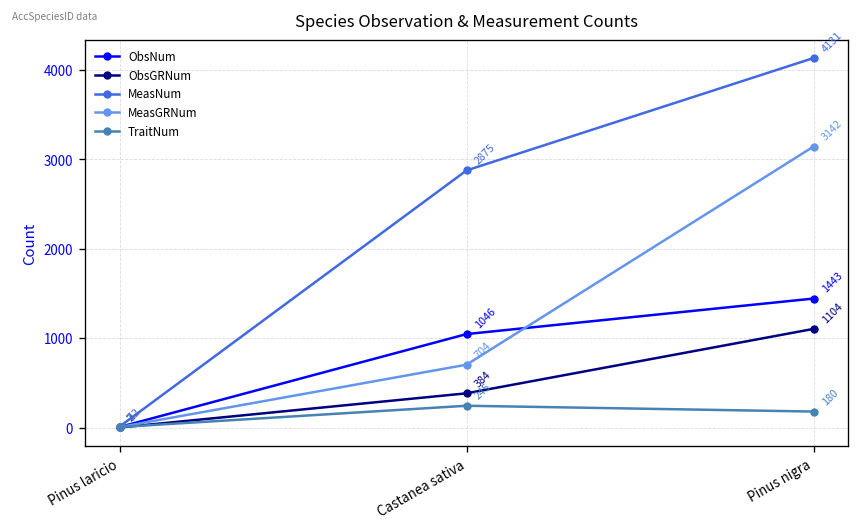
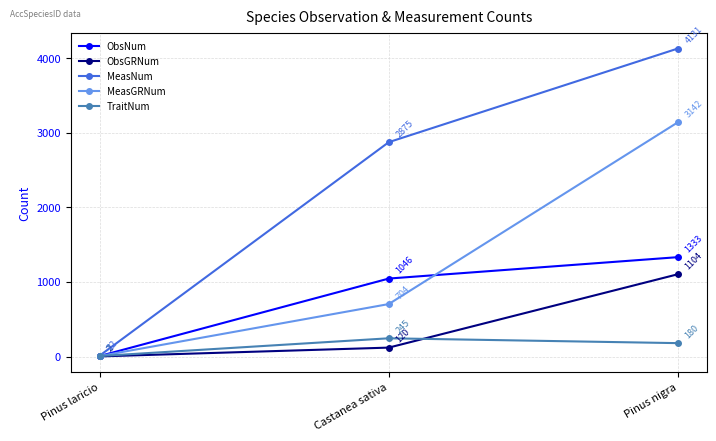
ObsGRNum, Castanea sativa: 384 -> 120
ObsNum, Pinus nigra: 1443 -> 1333
